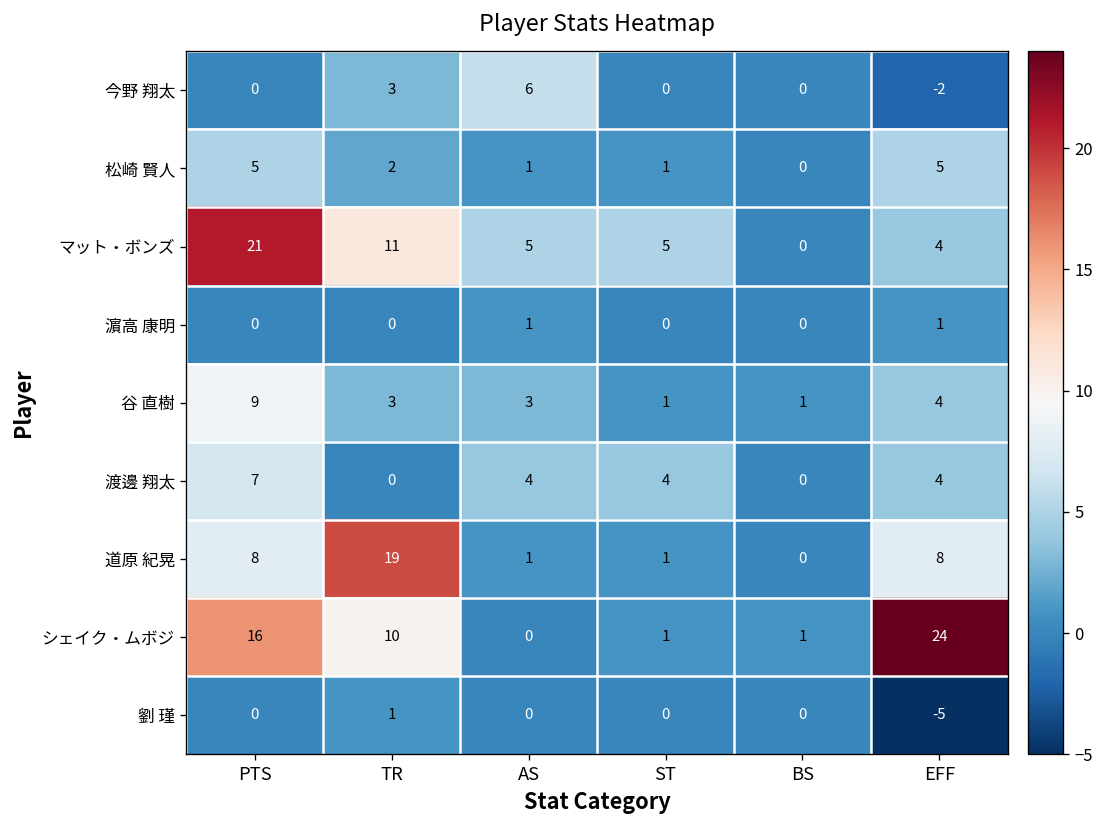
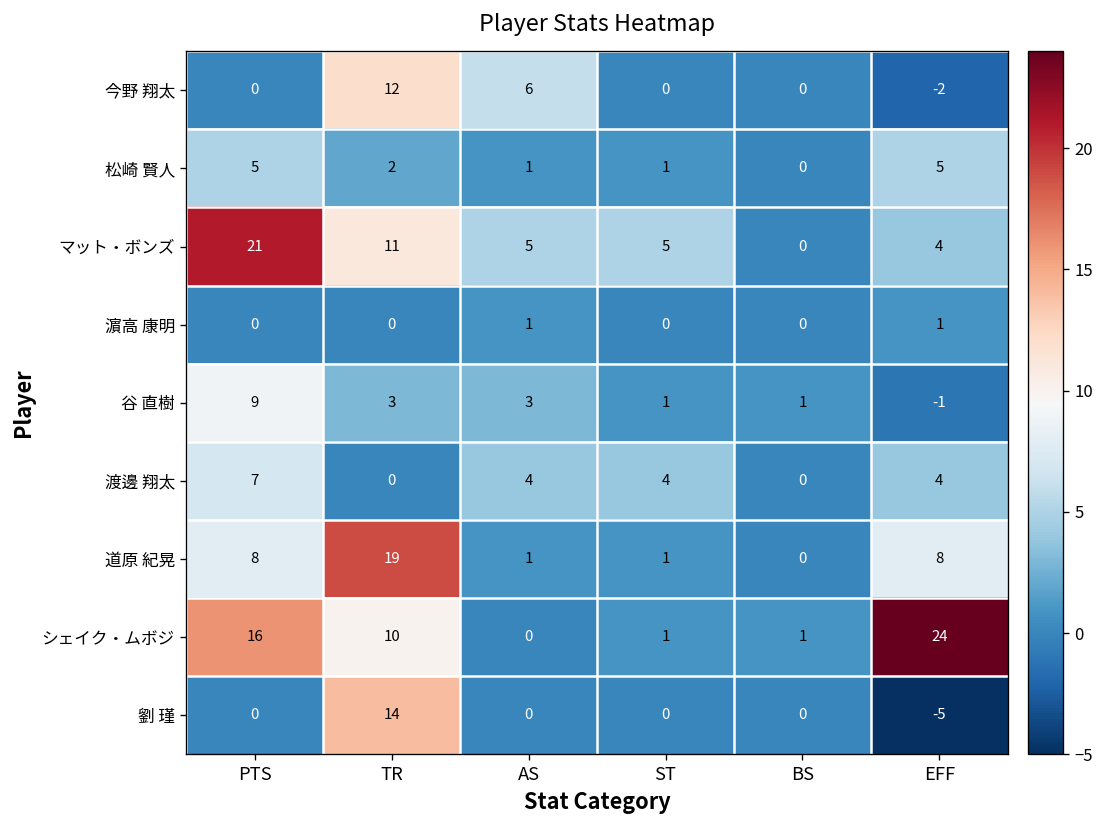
今野 翔太, TR: 3 -> 12
谷 直樹, EFF: 4 -> -1
劉 瑾, TR: 1 -> 14
